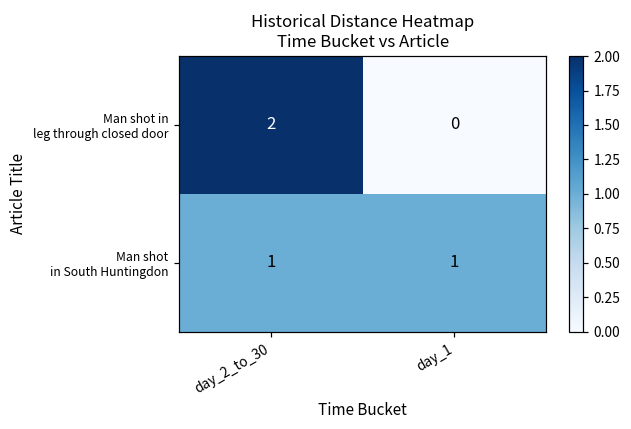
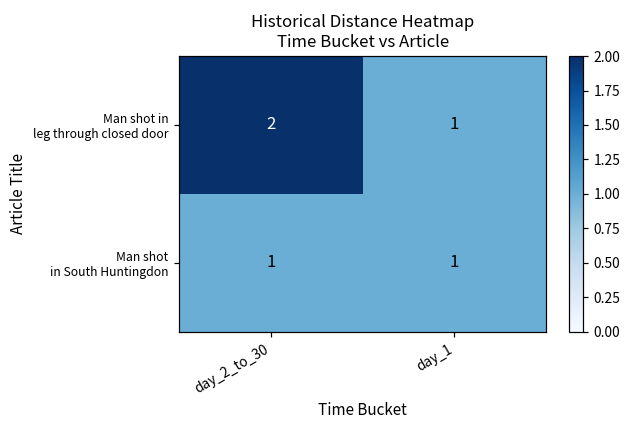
Man shot in leg through closed door, day_1: 0 -> 1
